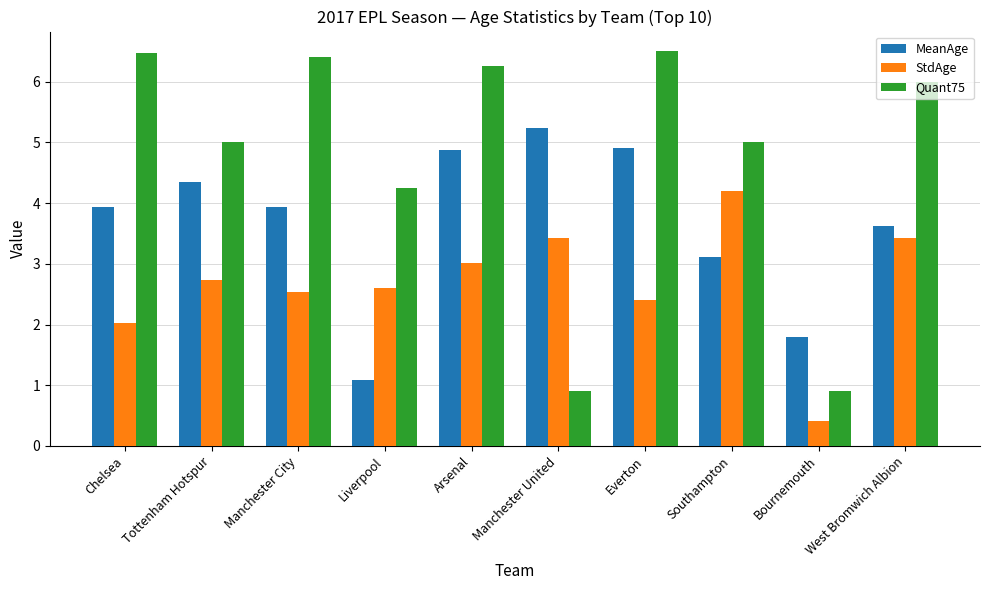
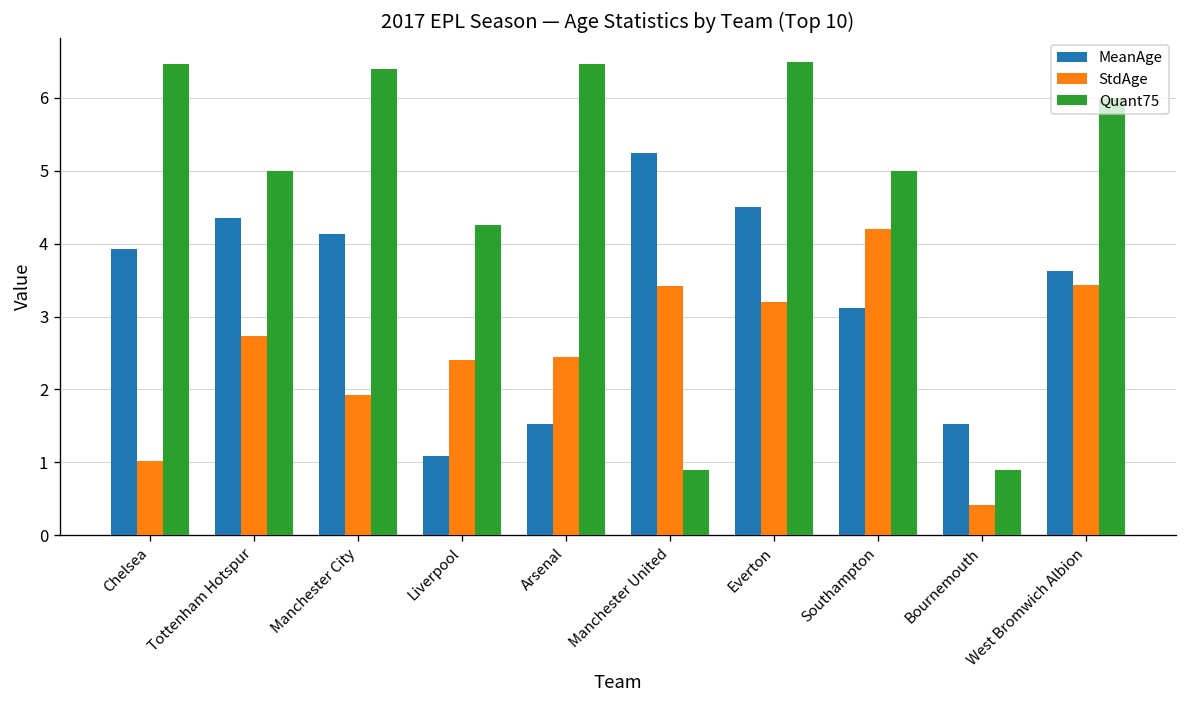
StdAge, Chelsea: 2.0 -> 1.0
MeanAge, Manchester City: 3.9 -> 4.1
StdAge, Manchester City: 2.5 -> 1.9
StdAge, Liverpool: 2.6 -> 2.4
MeanAge, Arsenal: 4.9 -> 1.5
StdAge, Arsenal: 3.0 -> 2.4
Quant75, Arsenal: 6.3 -> 6.5
MeanAge, Everton: 4.9 -> 4.5
StdAge, Everton: 2.4 -> 3.2
MeanAge, Bournemouth: 1.8 -> 1.5
